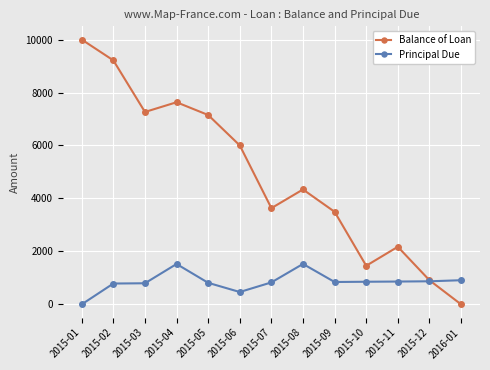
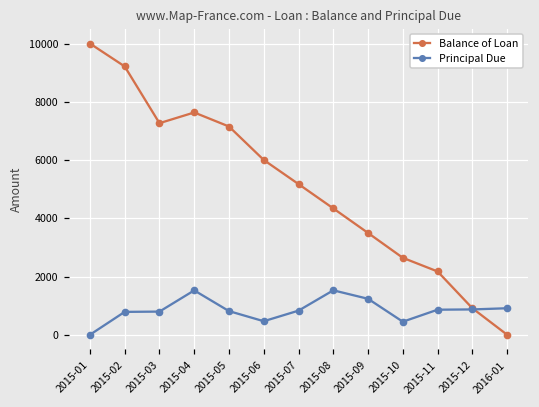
Balance of Loan, 2015-07: 3600 -> 5200
Principal Due, 2015-09: 800 -> 1200
Balance of Loan, 2015-10: 1500 -> 2600
Principal Due, 2015-10: 900 -> 400
